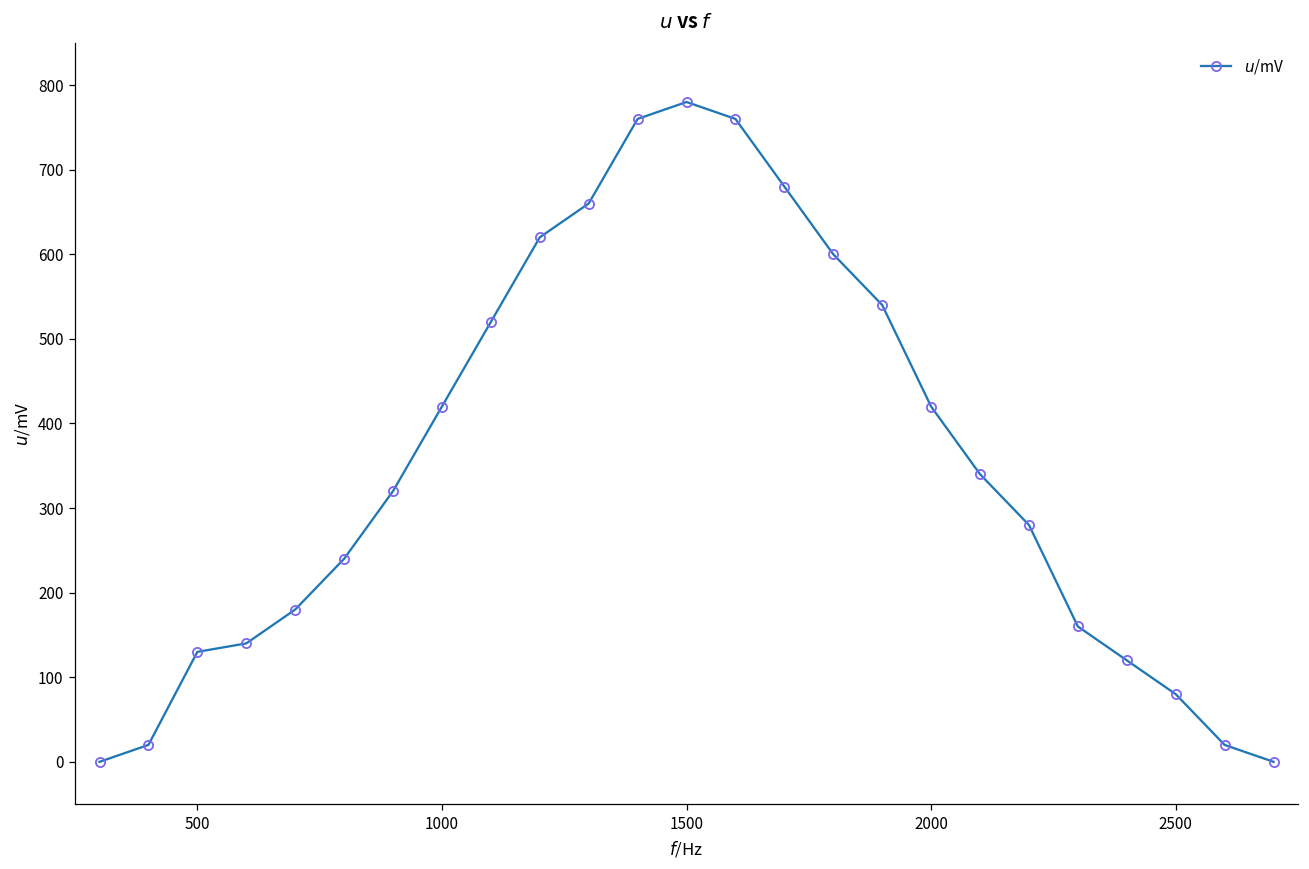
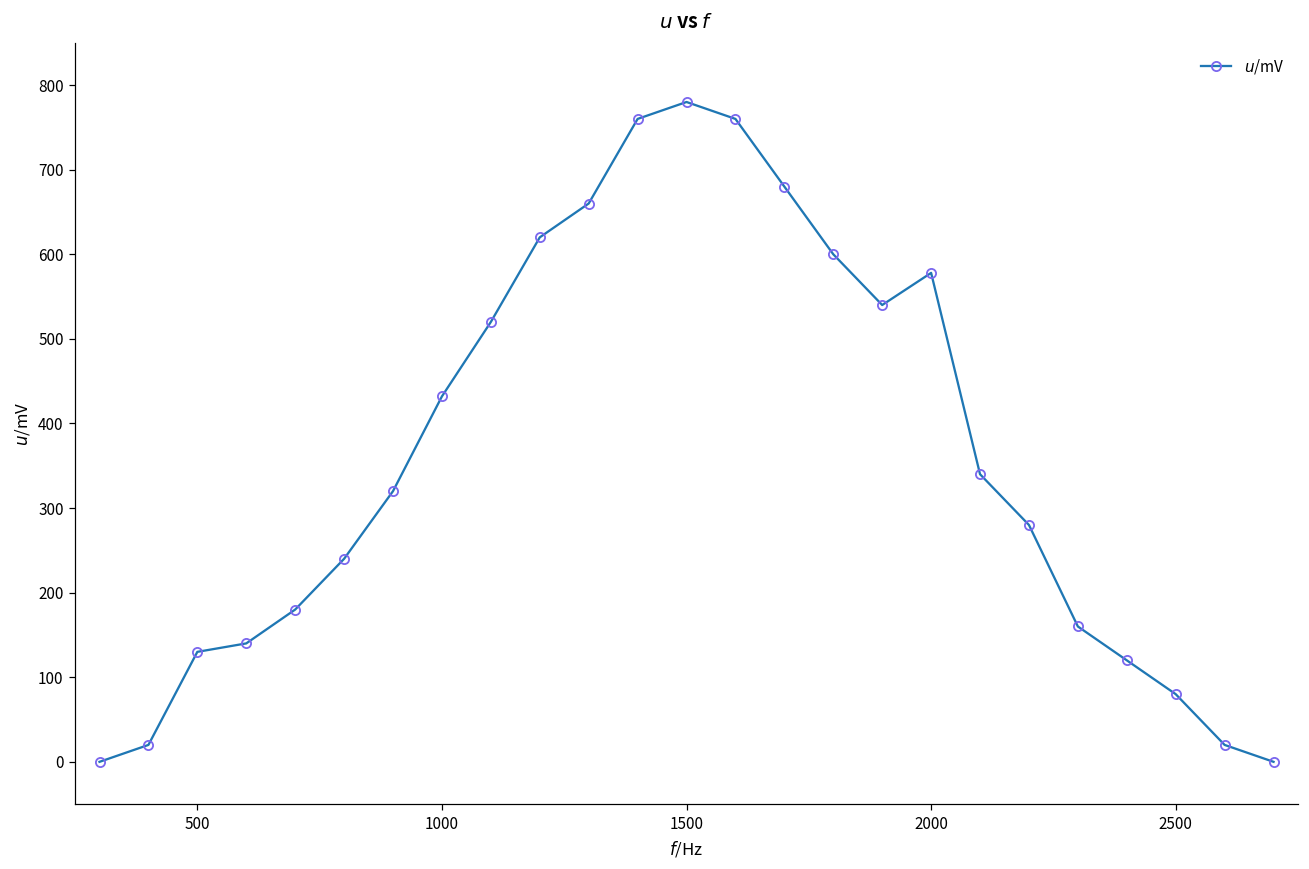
1000: 420 -> 430
2000: 420 -> 580
